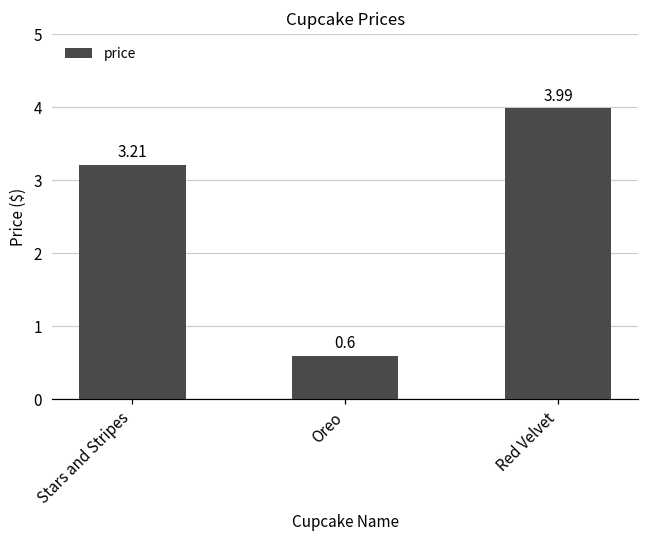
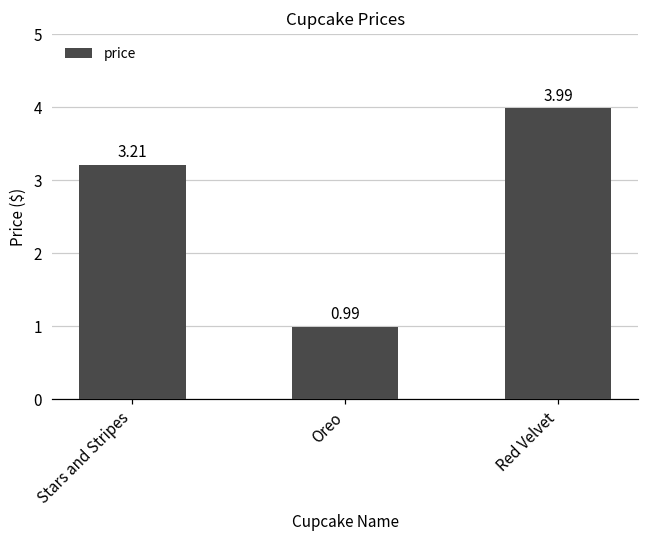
Oreo: 0.6 -> 0.99
